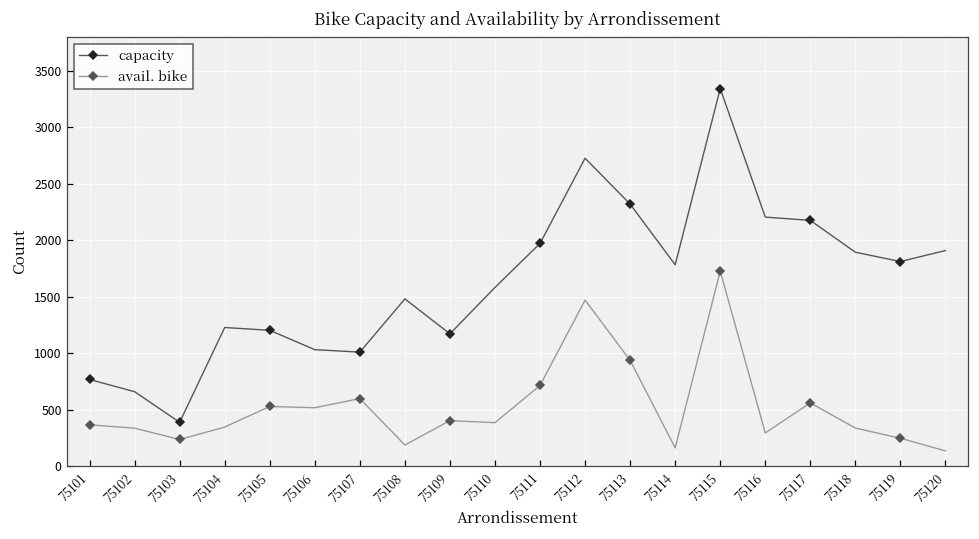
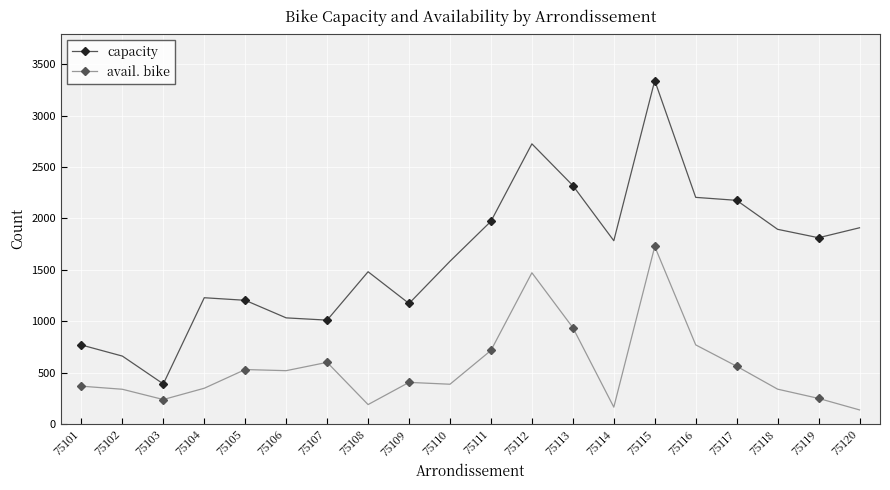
avail. bike, 75116: 300 -> 770
